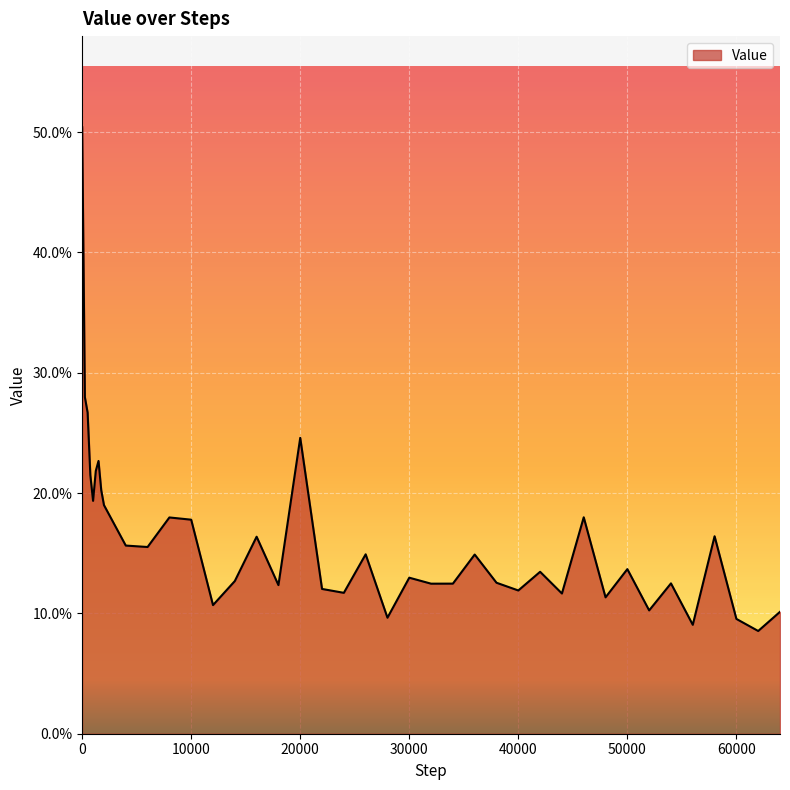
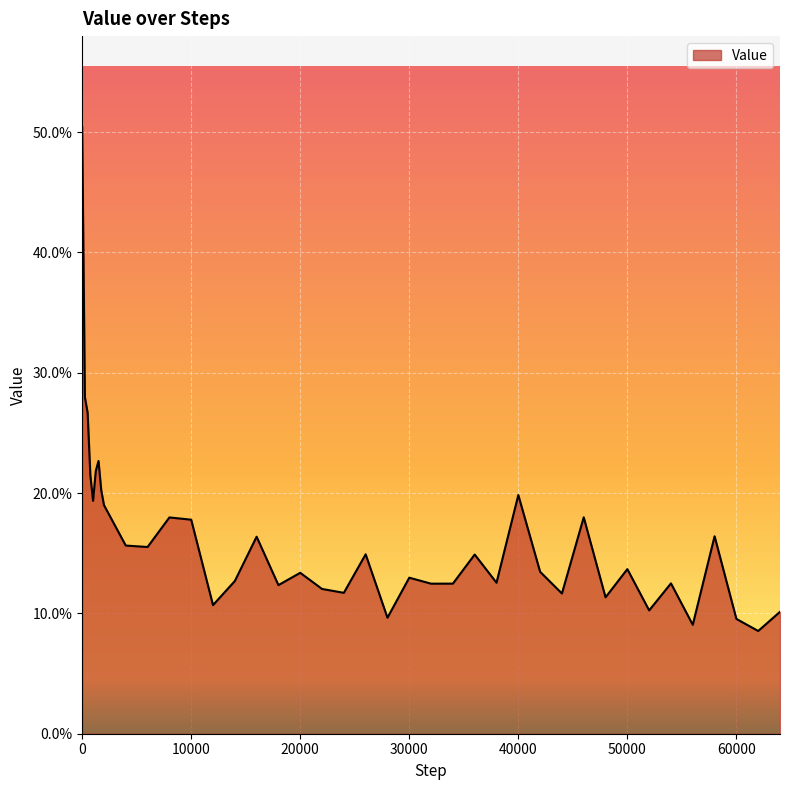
20000: 24.6% -> 13.4%
40000: 11.9% -> 19.8%
